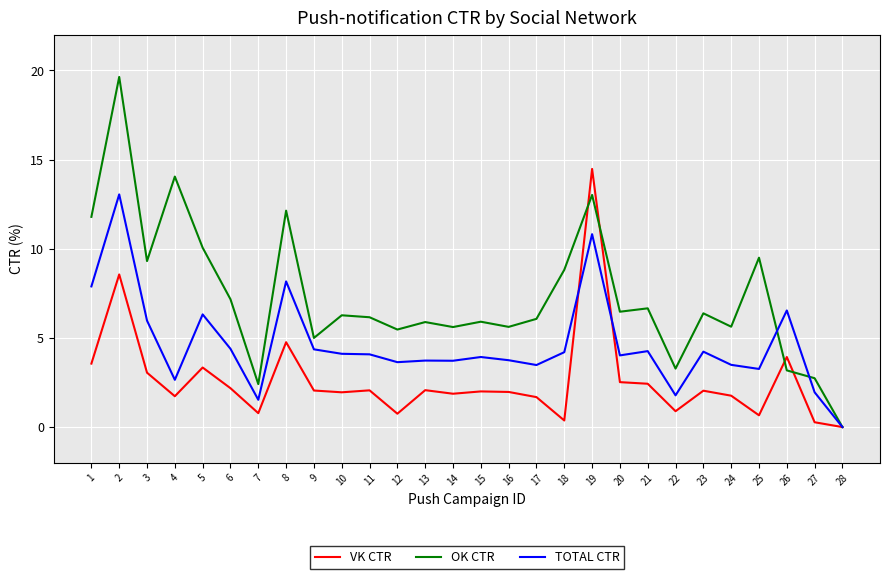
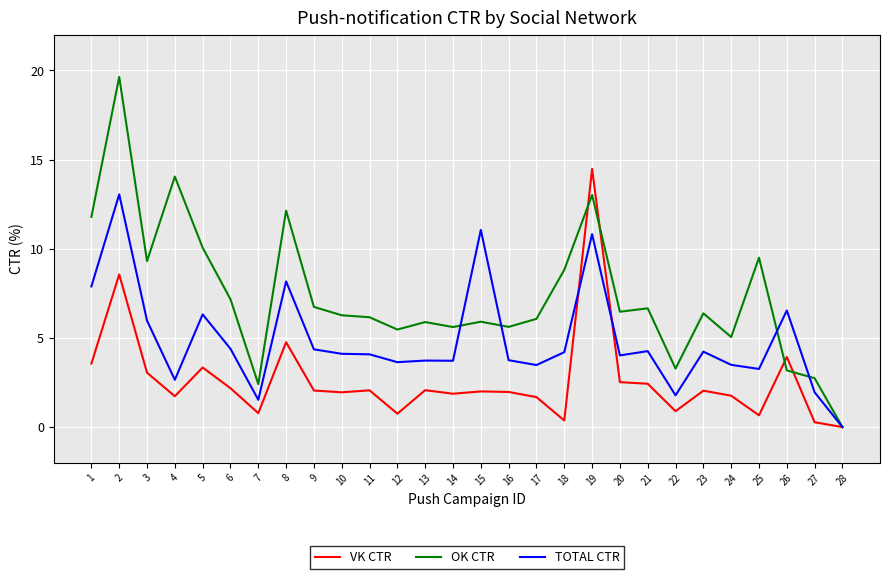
OK CTR, 9: 5.0 -> 6.7
TOTAL CTR, 15: 3.9 -> 11.1
OK CTR, 24: 5.6 -> 5.1
